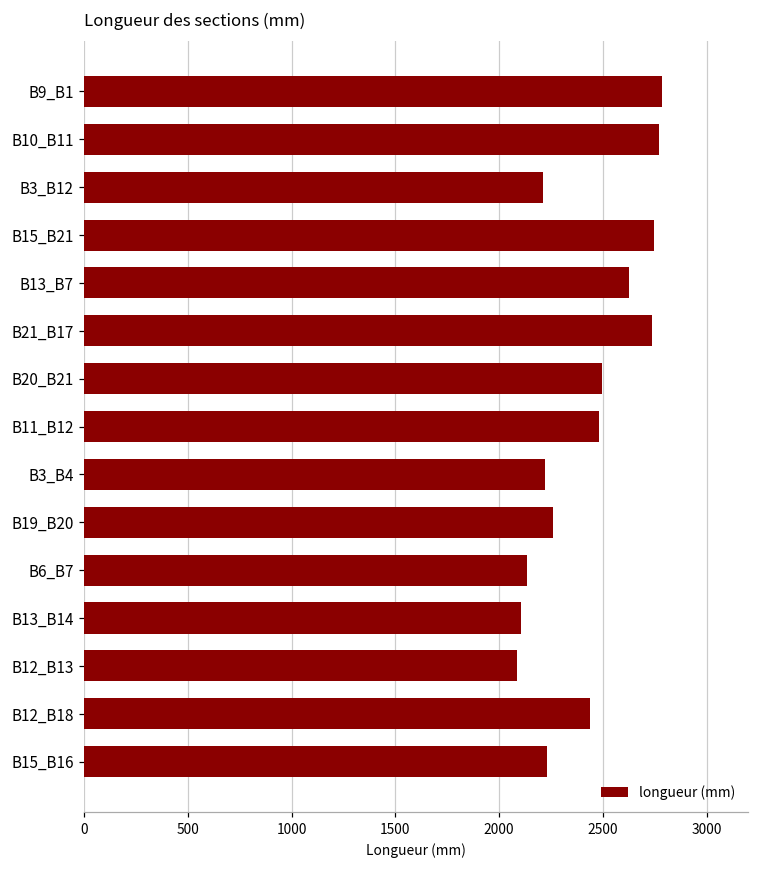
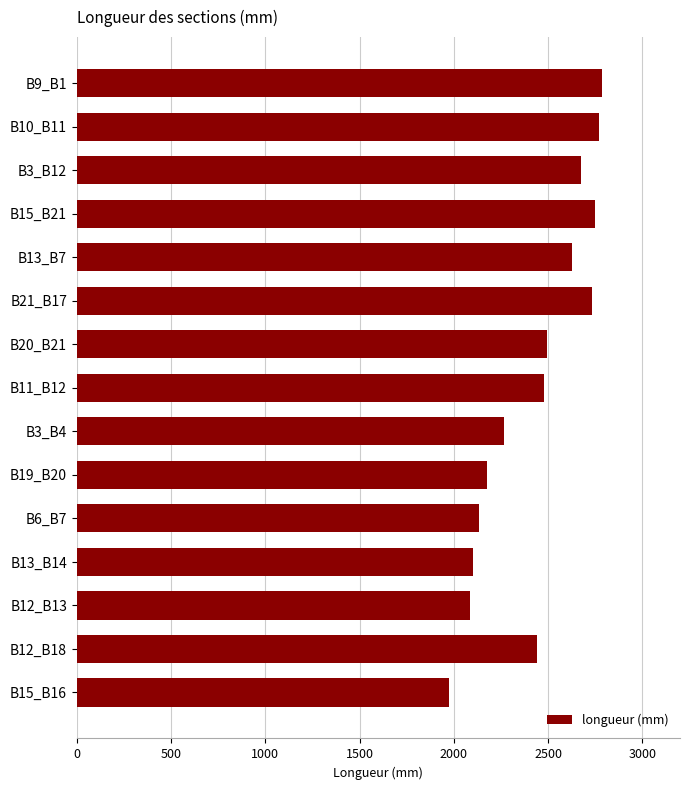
B3_B12: 2210 -> 2670
B3_B4: 2220 -> 2260
B19_B20: 2260 -> 2180
B15_B16: 2230 -> 1980
